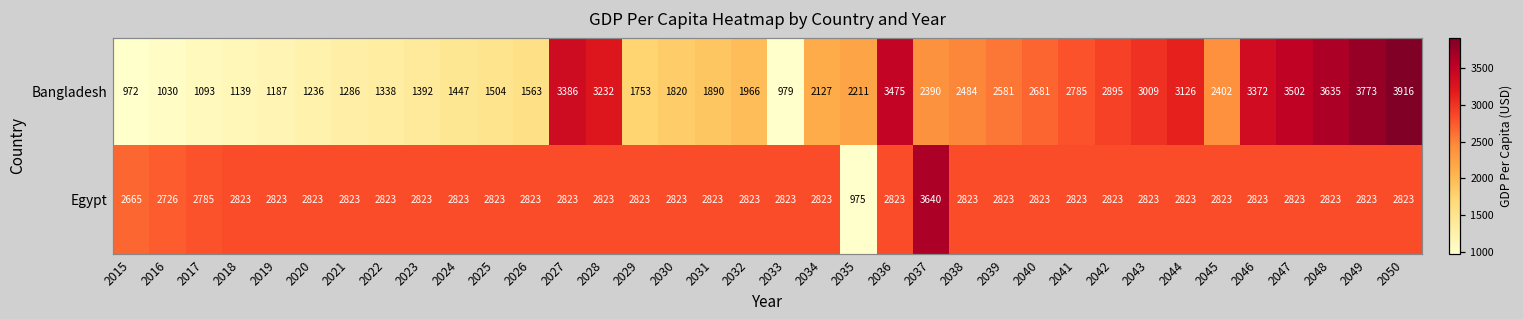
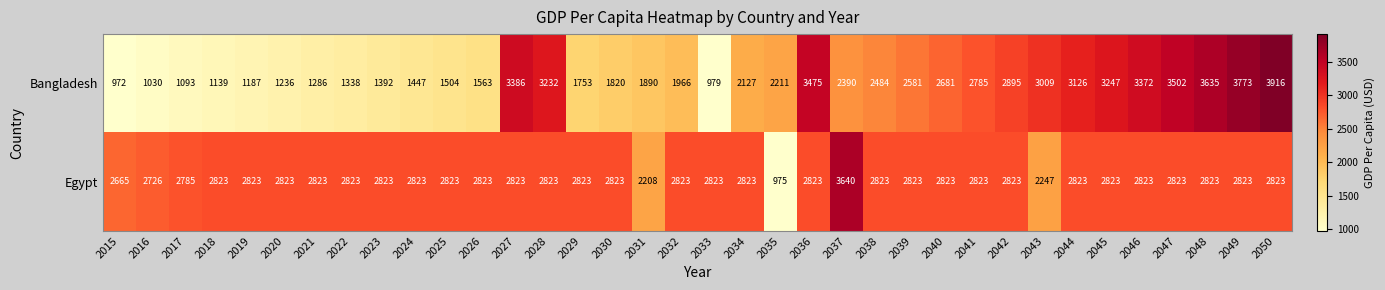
Bangladesh, 2045: 2402 -> 3247
Egypt, 2031: 2823 -> 2208
Egypt, 2043: 2823 -> 2247
